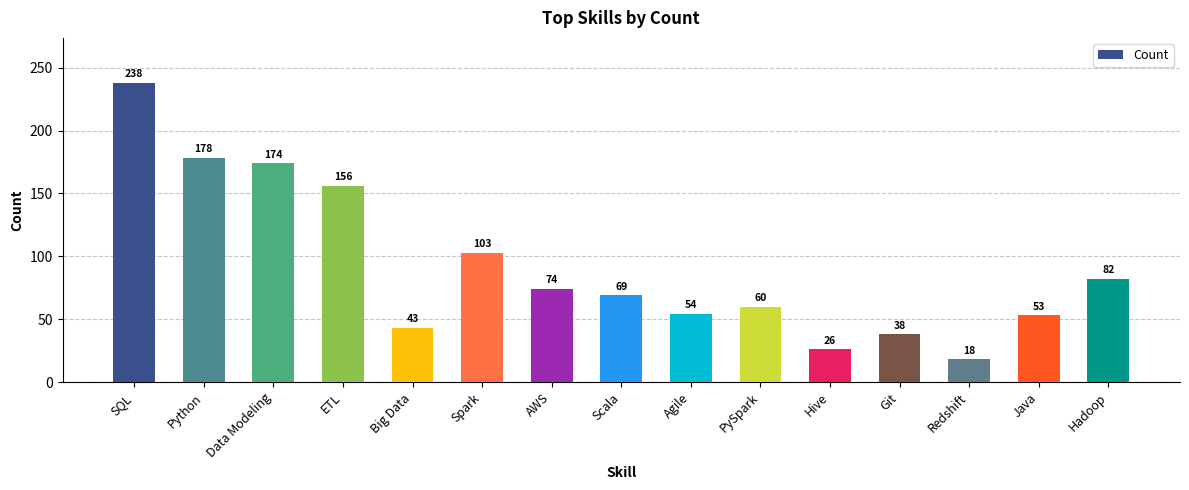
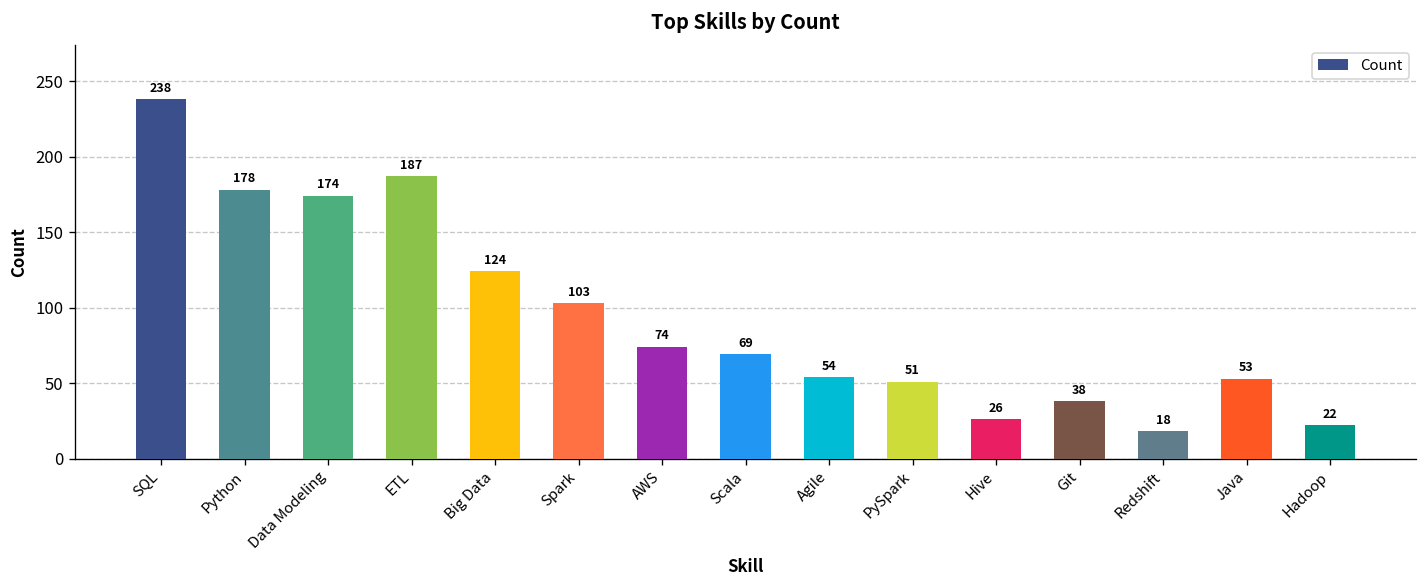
ETL: 156 -> 187
Big Data: 43 -> 124
PySpark: 60 -> 51
Hadoop: 82 -> 22
